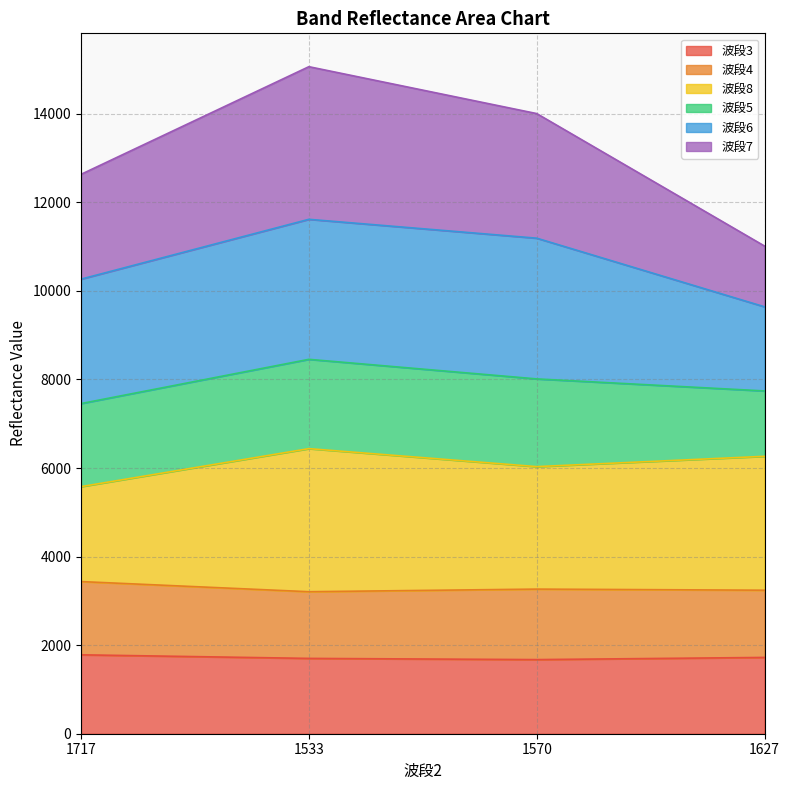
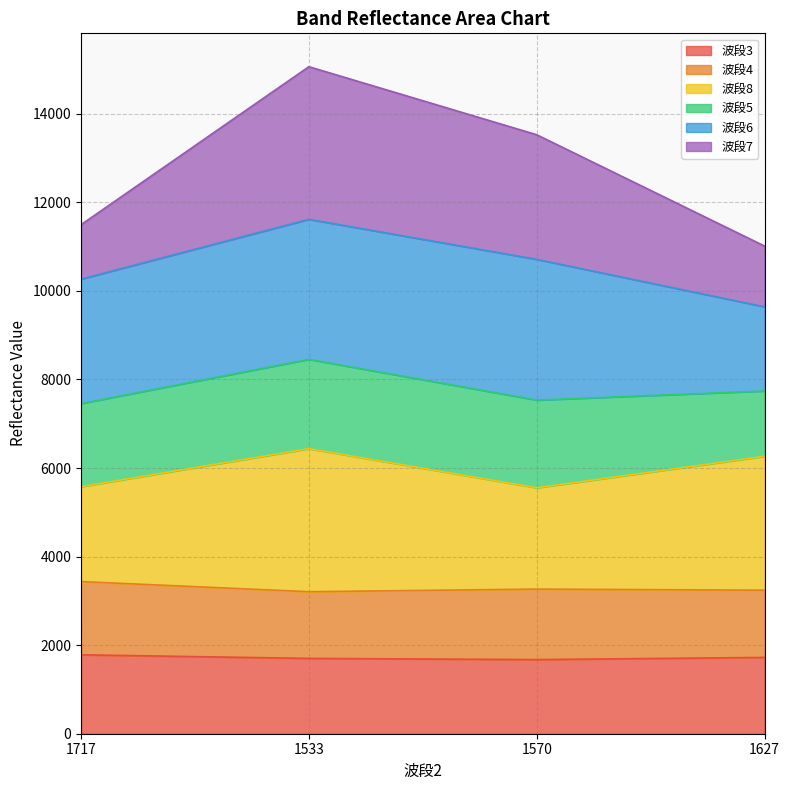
波段7, 1717: 2400 -> 1200
波段8, 1570: 2800 -> 2300
